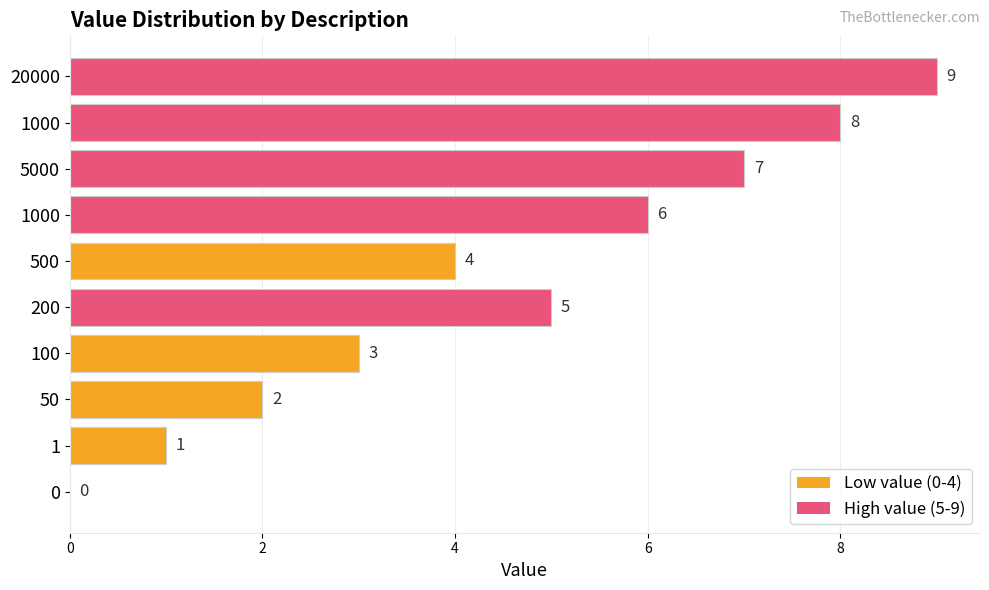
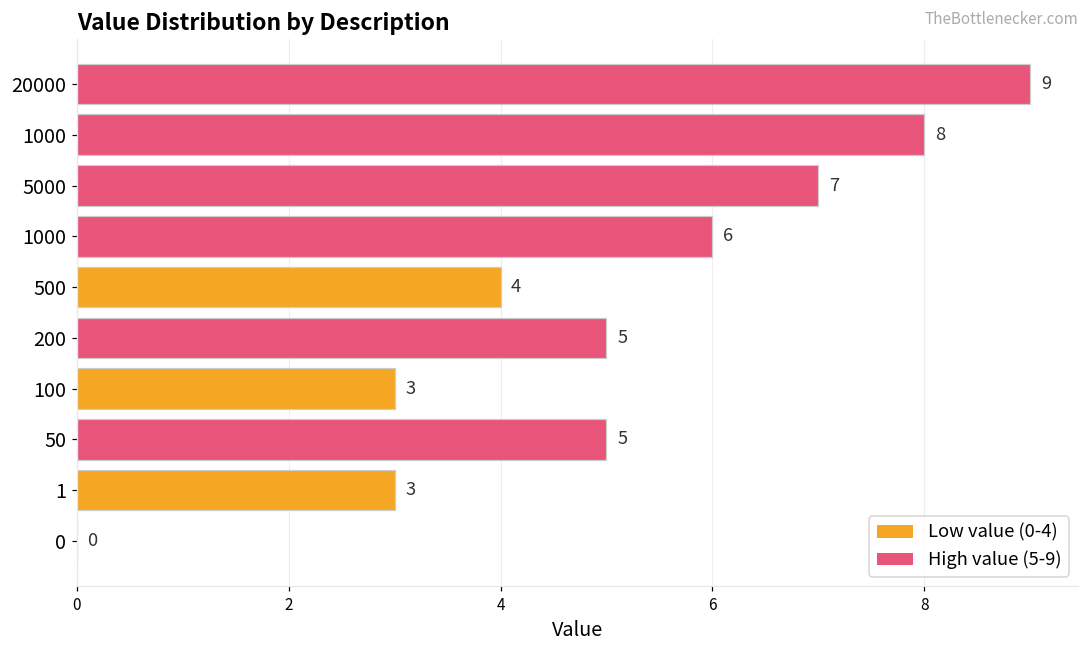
50: 2 -> 5
1: 1 -> 3
